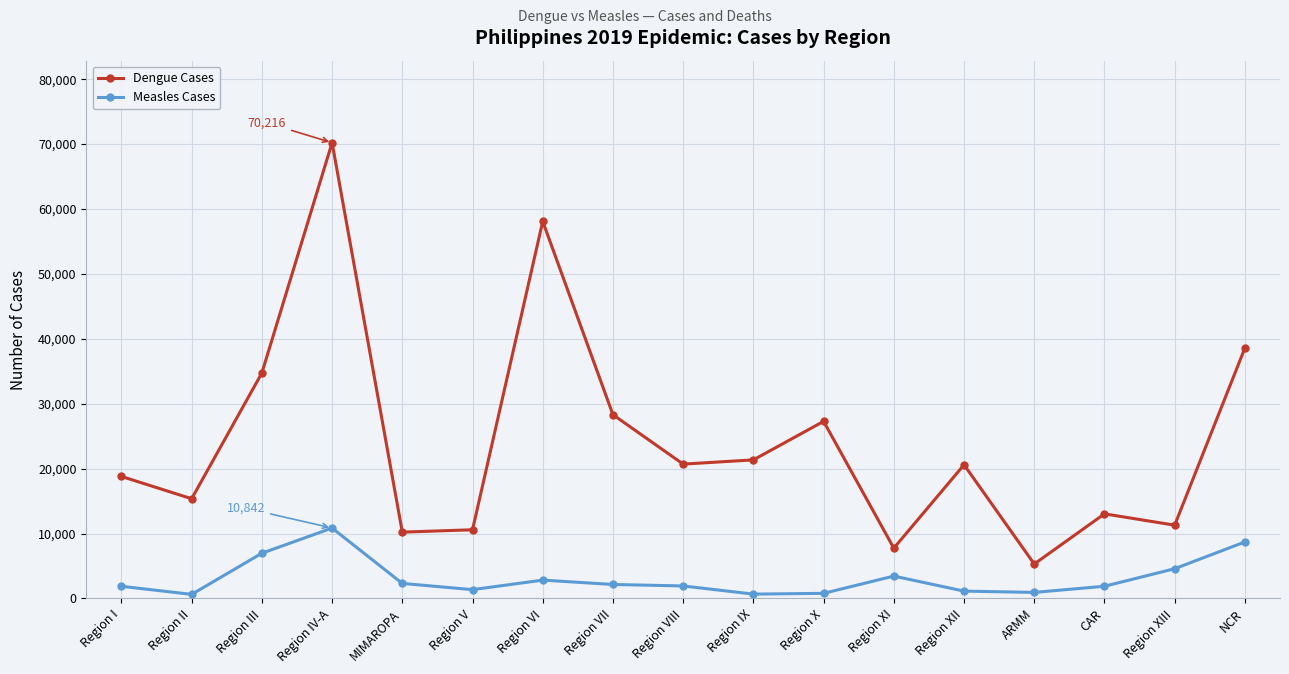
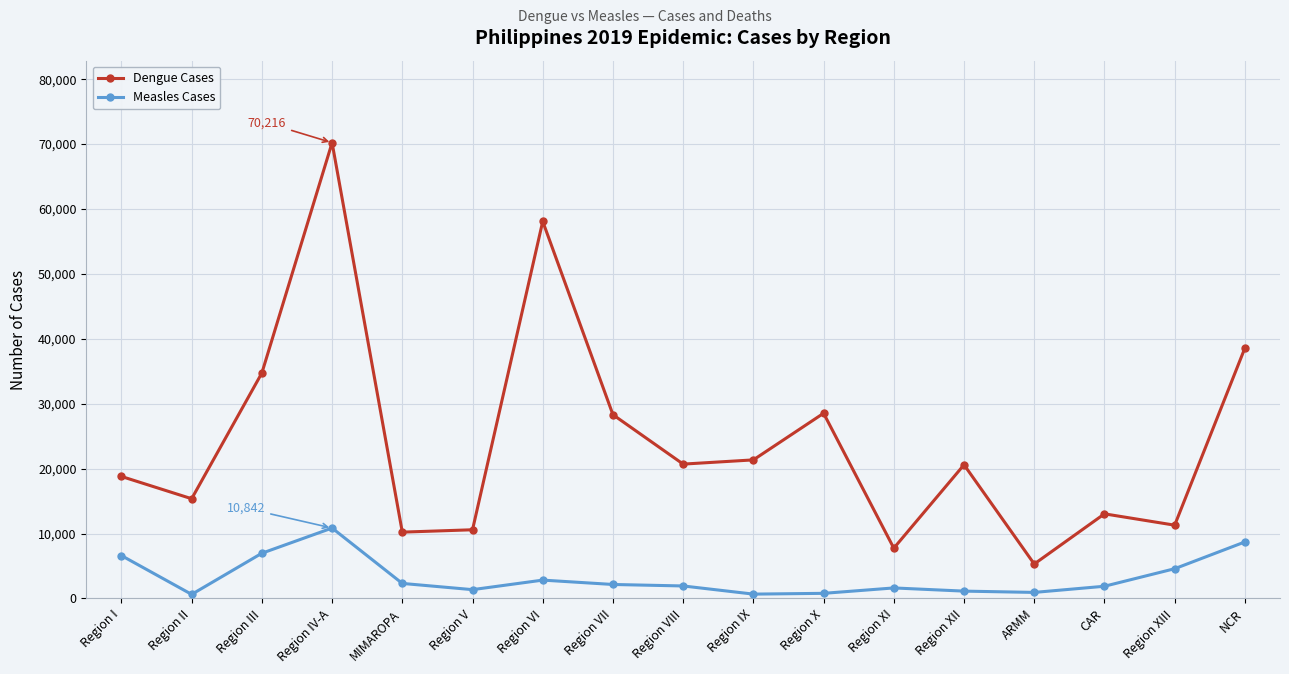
Measles Cases, Region I: 2,000 -> 7,000
Dengue Cases, Region X: 27,000 -> 29,000
Measles Cases, Region XI: 3,000 -> 2,000
